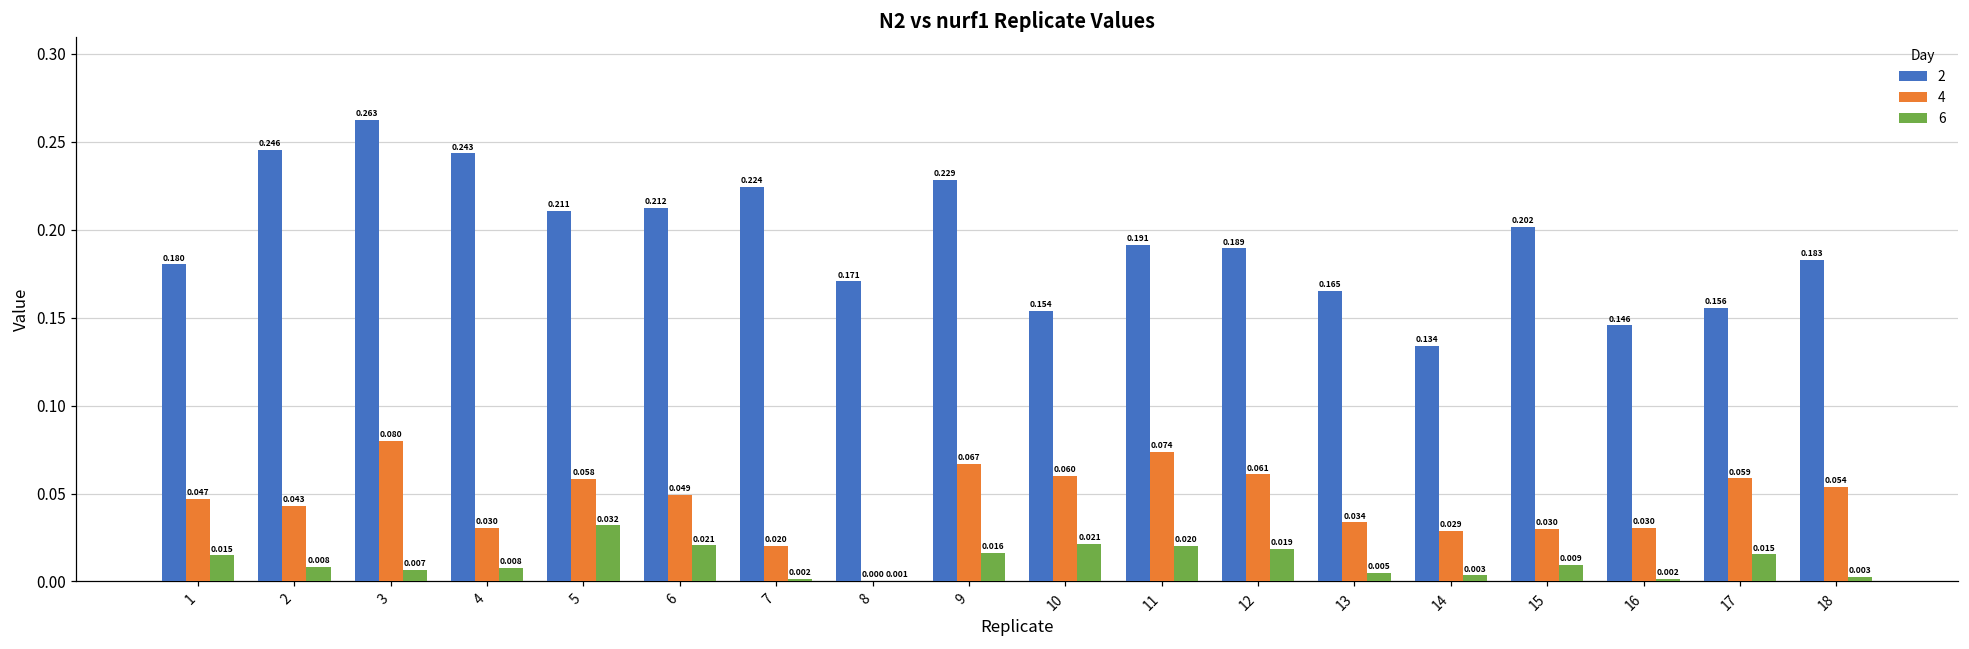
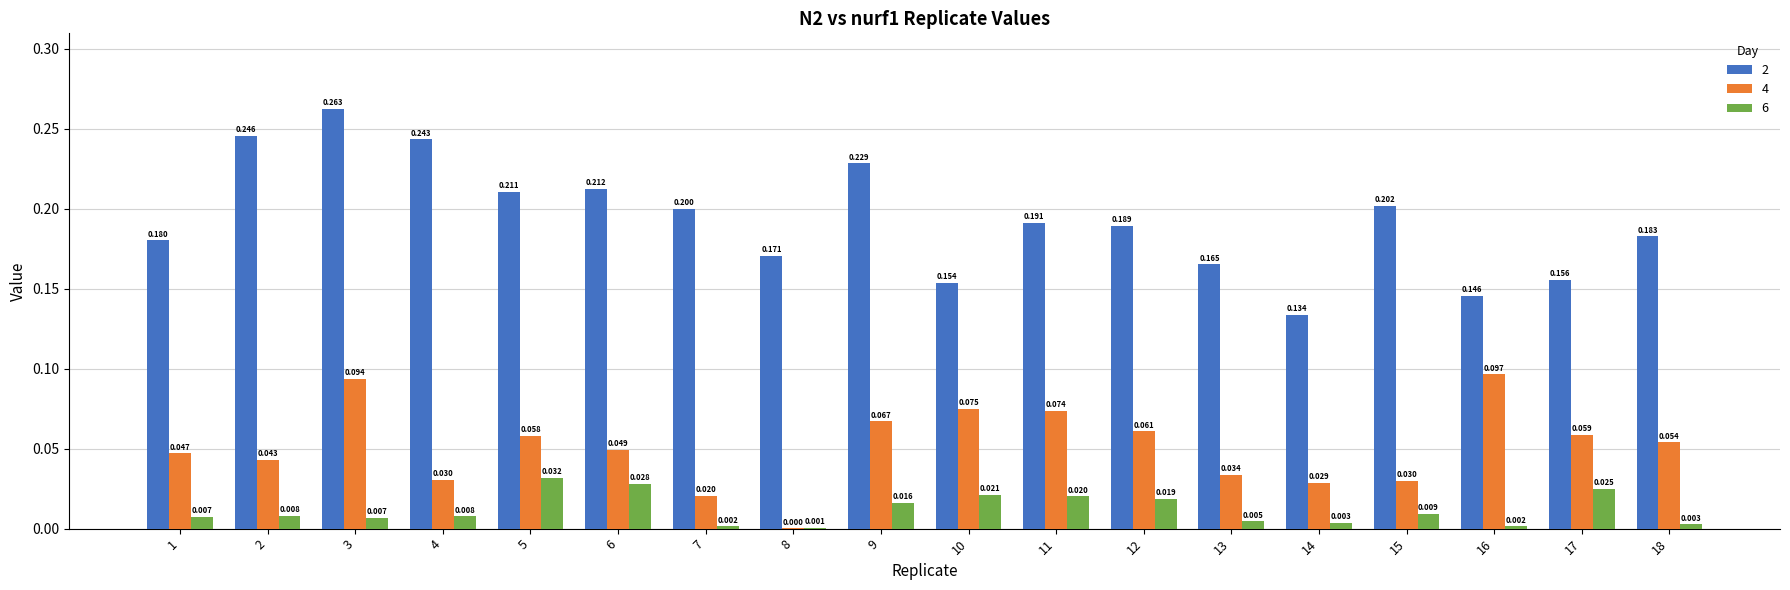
6, 1: 0.015 -> 0.007
4, 3: 0.080 -> 0.094
6, 6: 0.021 -> 0.028
2, 7: 0.224 -> 0.200
4, 10: 0.060 -> 0.075
4, 16: 0.030 -> 0.097
6, 17: 0.015 -> 0.025
